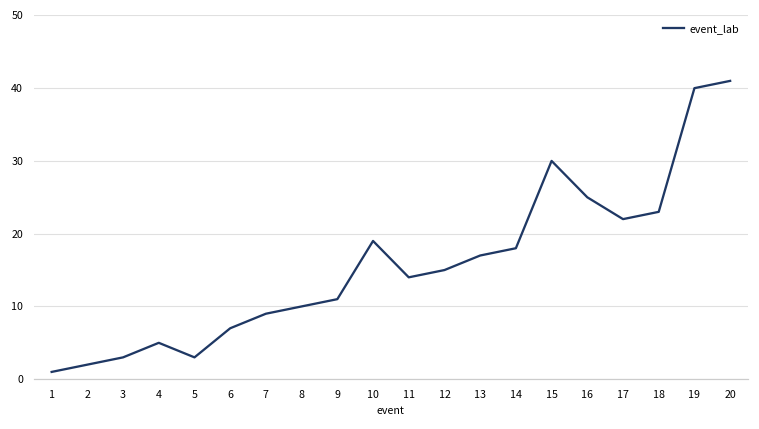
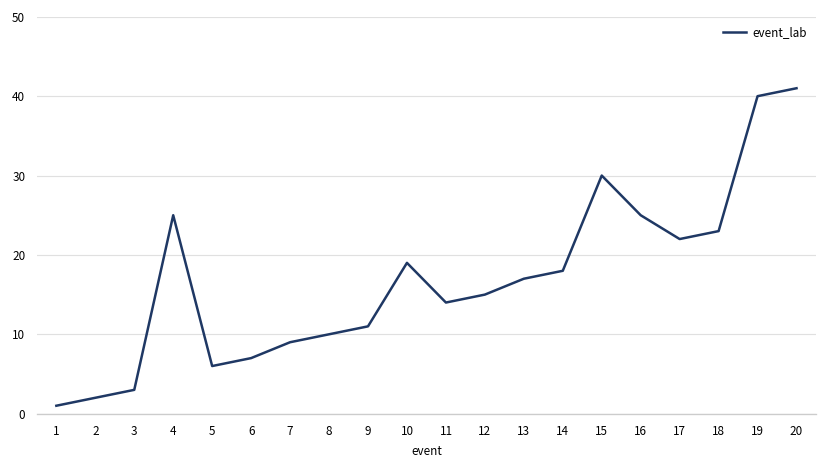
4: 5 -> 25
5: 3 -> 6
